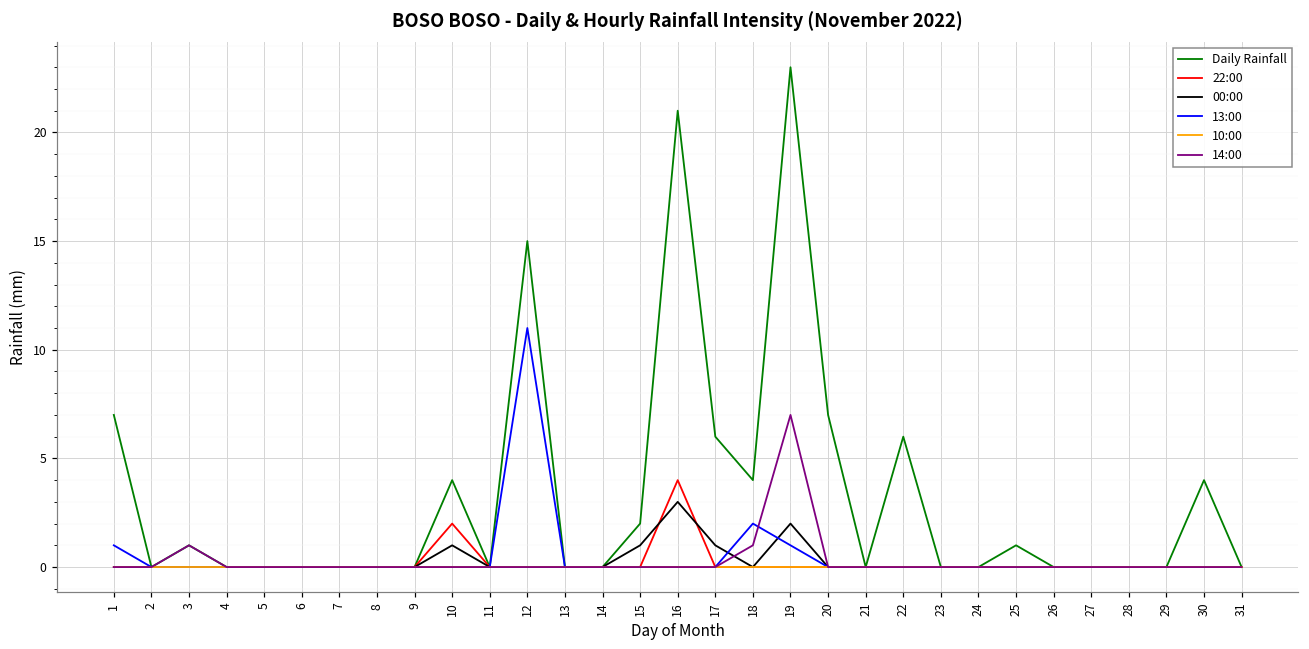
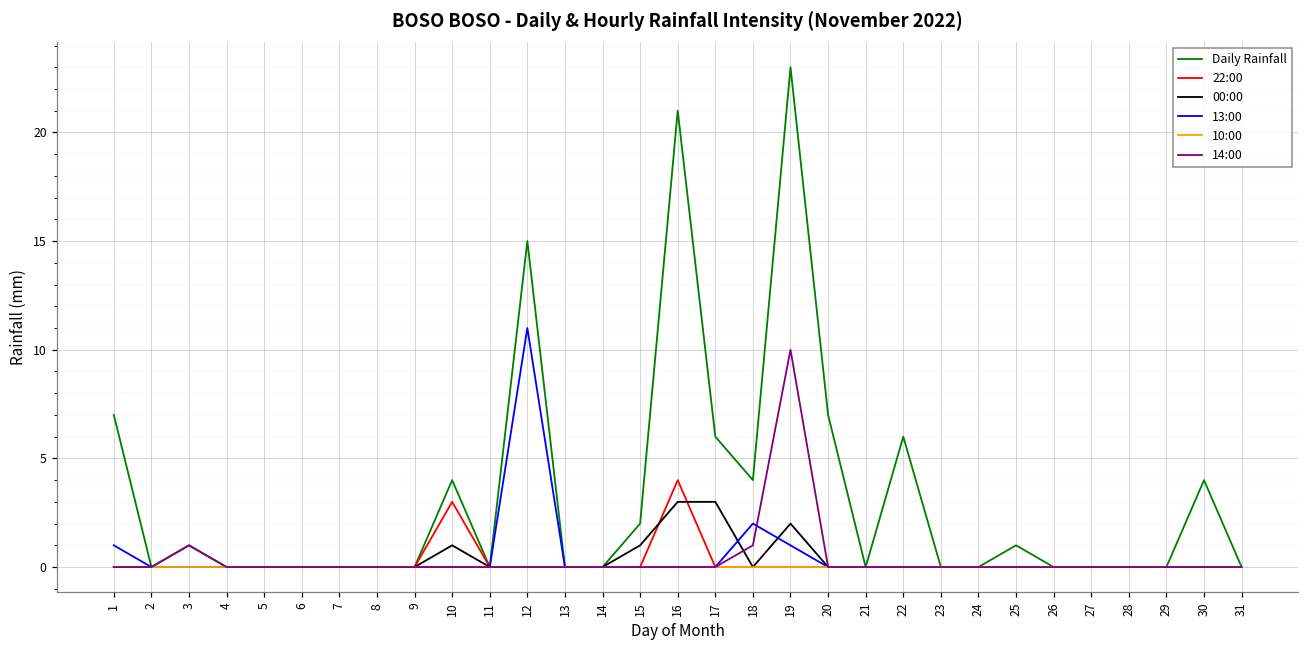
22:00, 10: 2 -> 3
00:00, 17: 1 -> 3
14:00, 19: 7 -> 10
